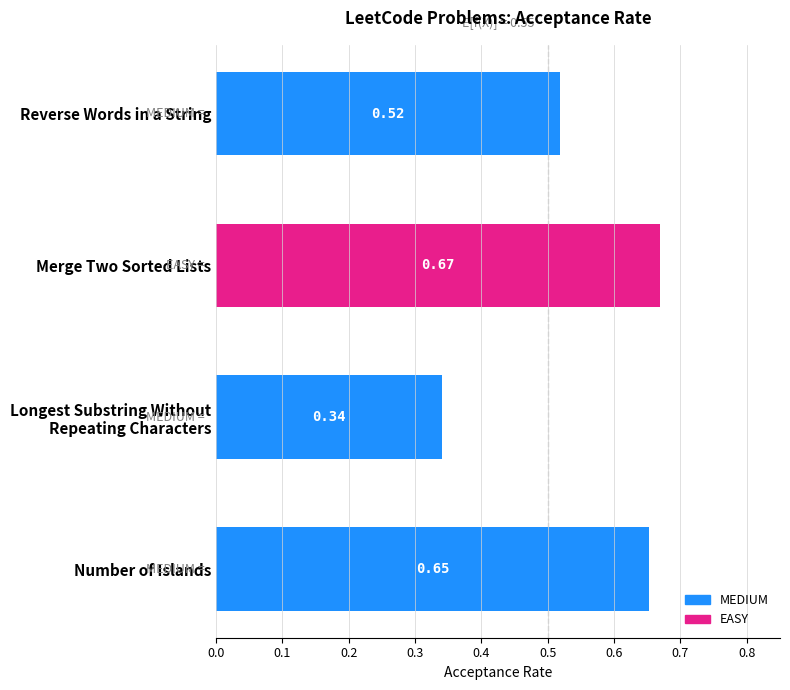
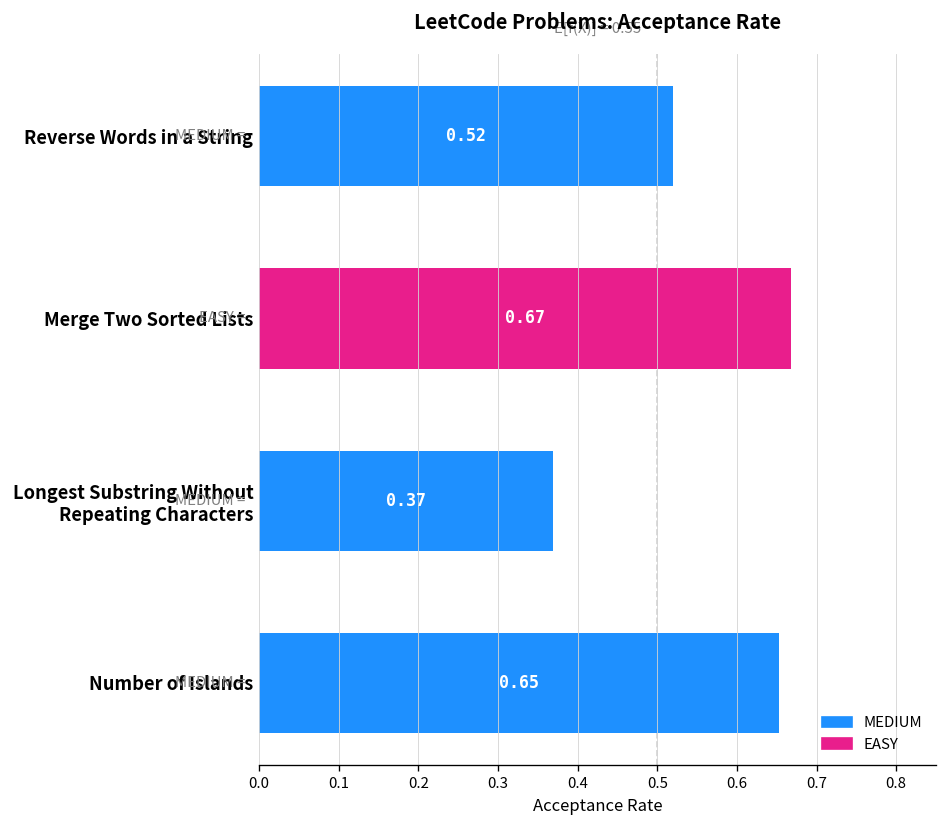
Longest Substring Without Repeating Characters: 0.34 -> 0.37
